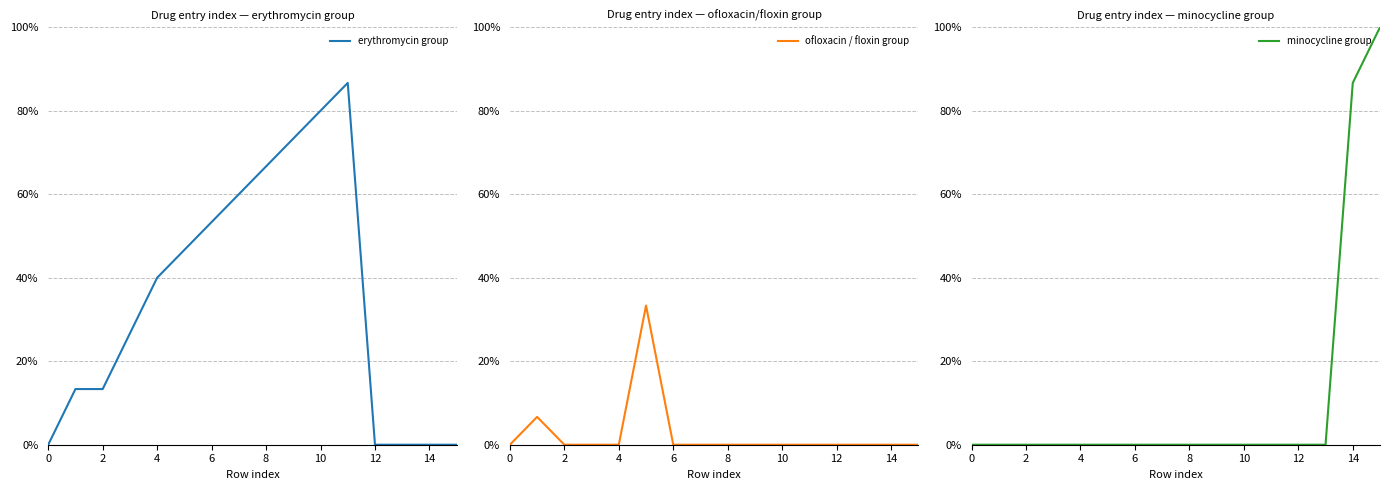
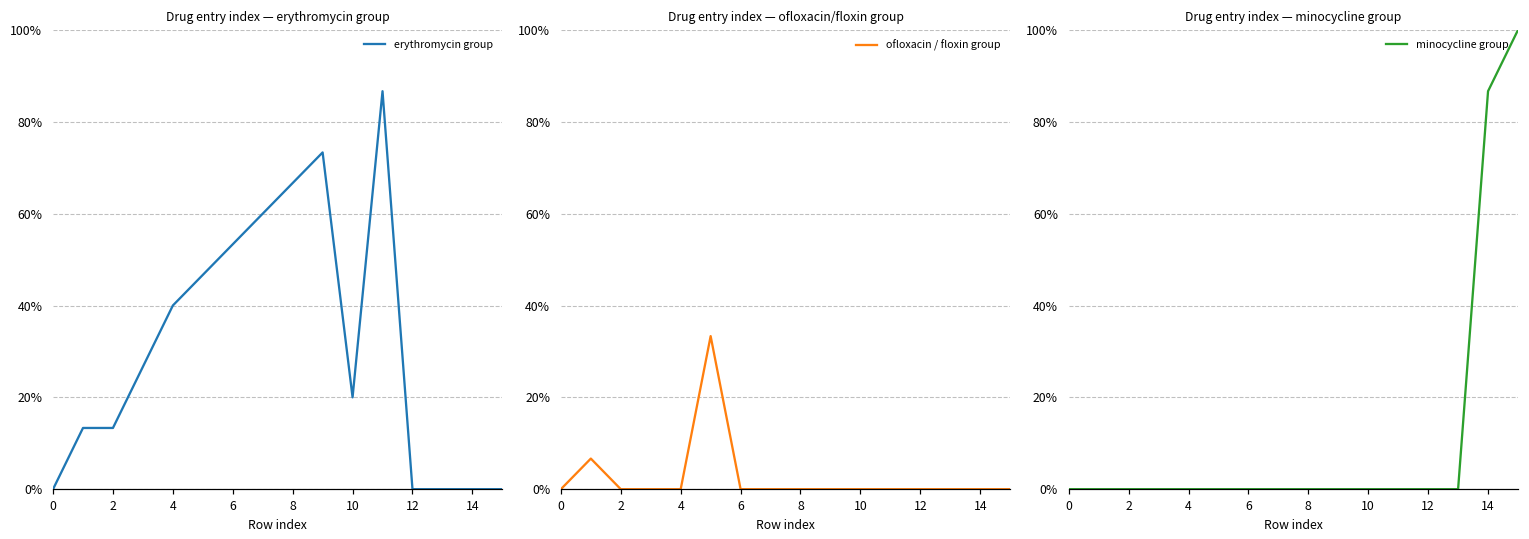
Drug entry index — erythromycin group, 10: 80% -> 20%
